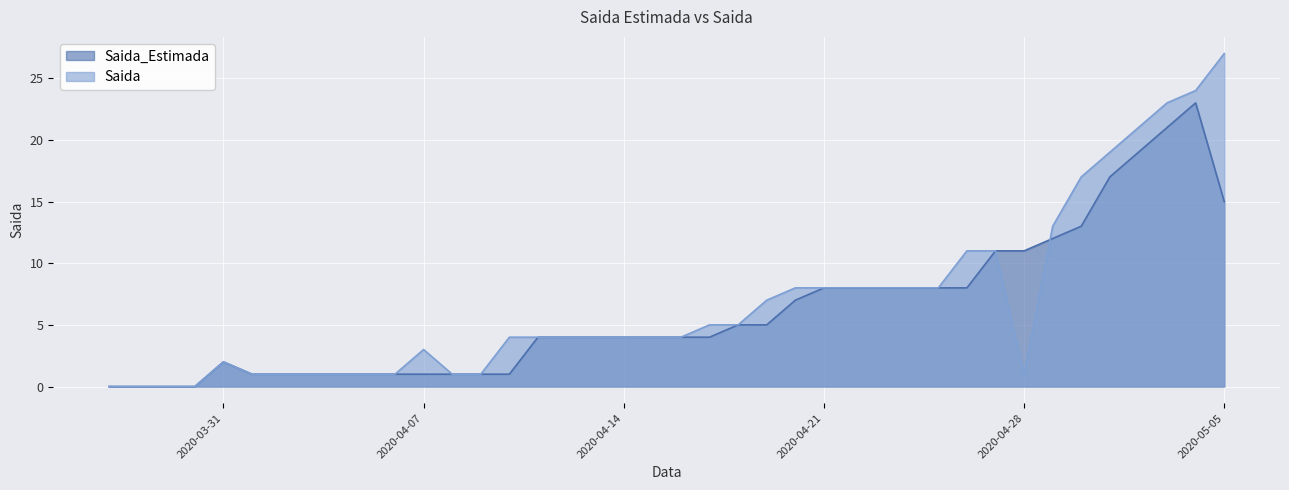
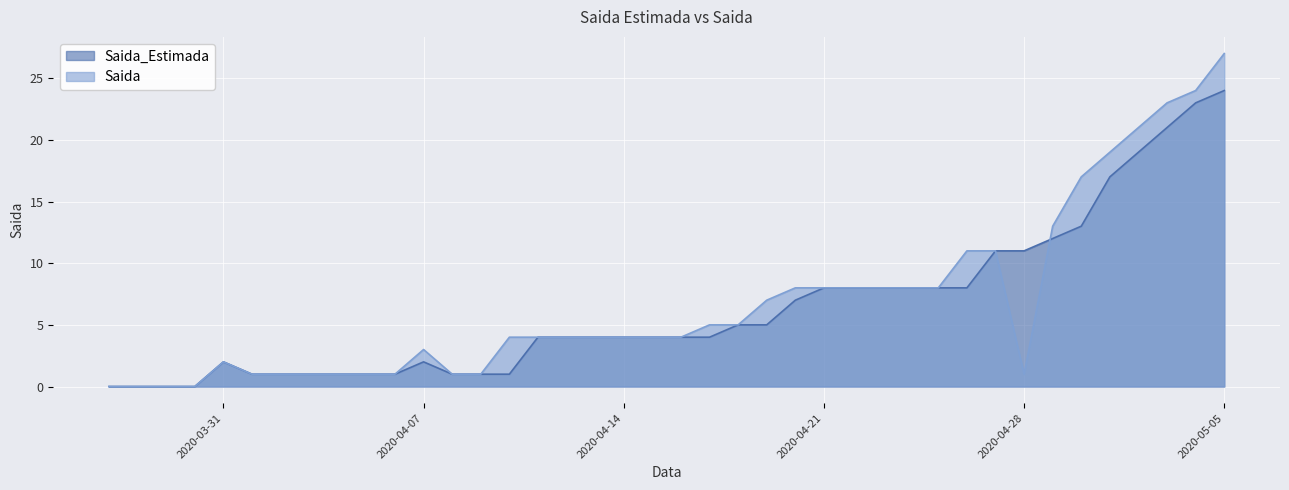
Saida_Estimada, 2020-04-07: 1 -> 2
Saida_Estimada, 2020-05-05: 15 -> 24
